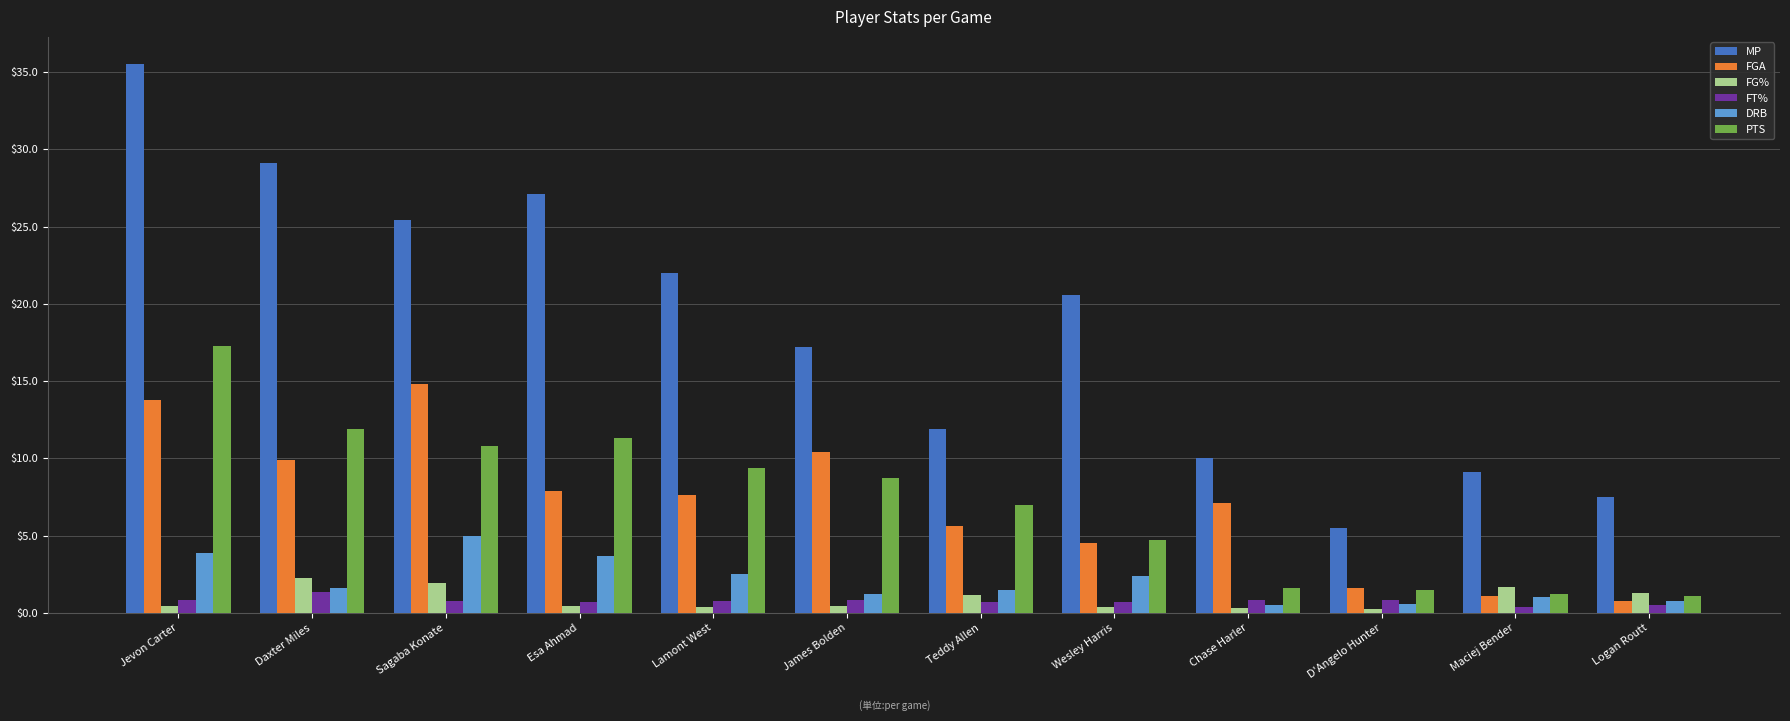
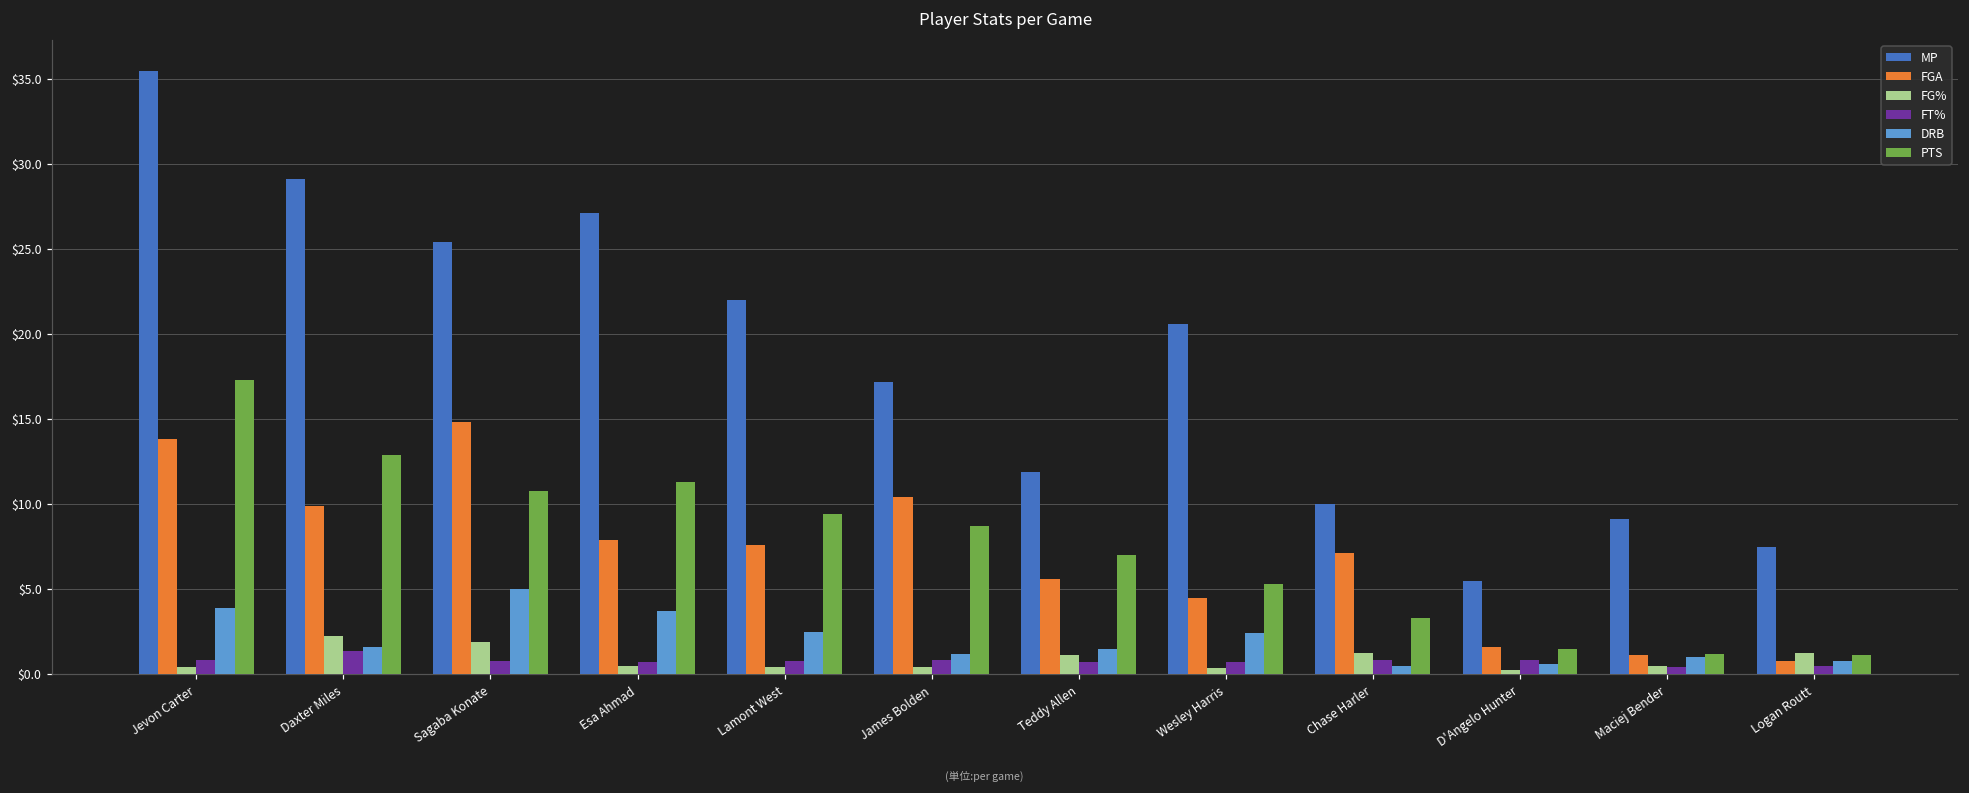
PTS, Daxter Miles: $11.9 -> $12.9
PTS, Wesley Harris: $4.7 -> $5.3
FG%, Chase Harler: $0.3 -> $1.2
PTS, Chase Harler: $1.6 -> $3.3
FG%, Maciej Bender: $1.7 -> $0.5
